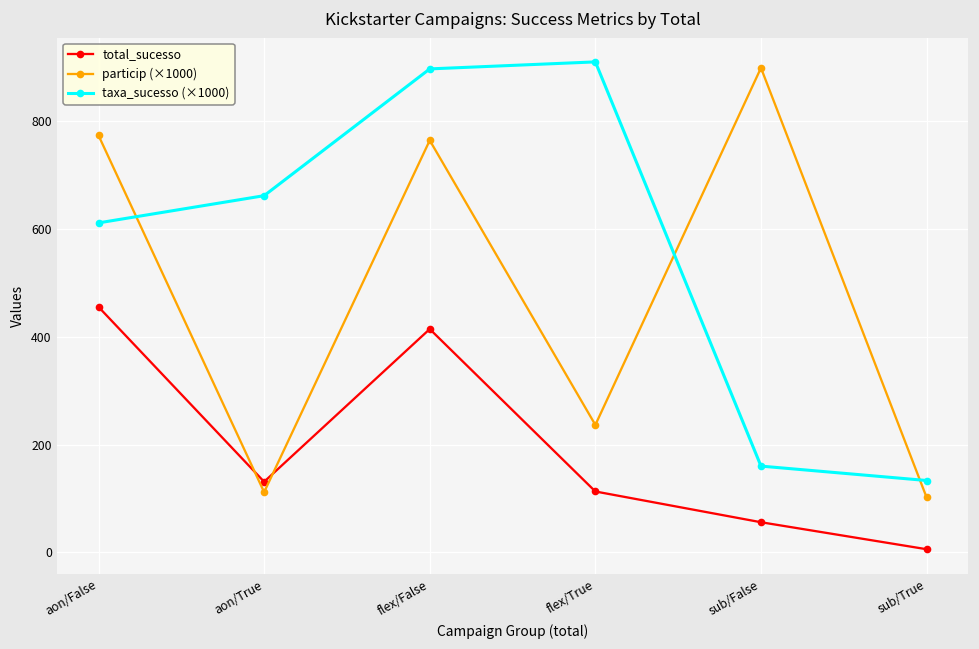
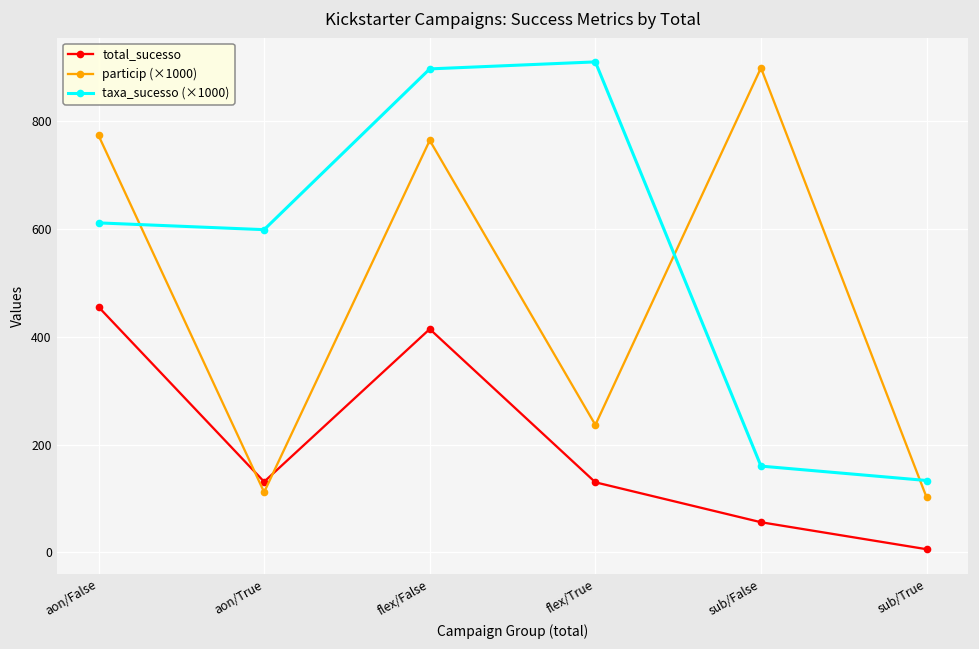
taxa_sucesso (×1000), aon/True: 660 -> 600
total_sucesso, flex/True: 110 -> 130
